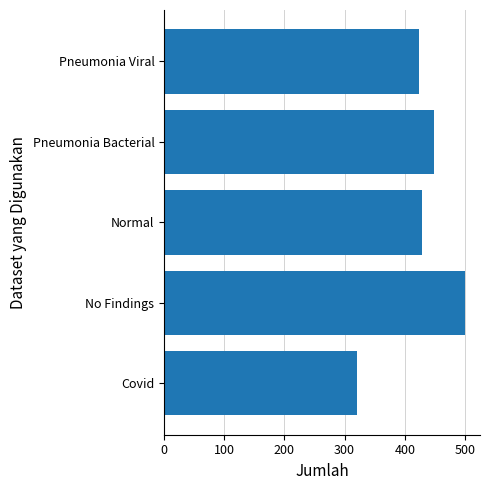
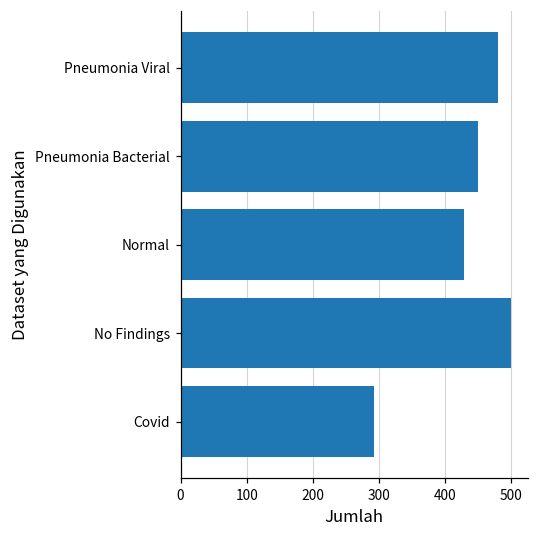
Pneumonia Viral: 420 -> 480
Covid: 320 -> 290
